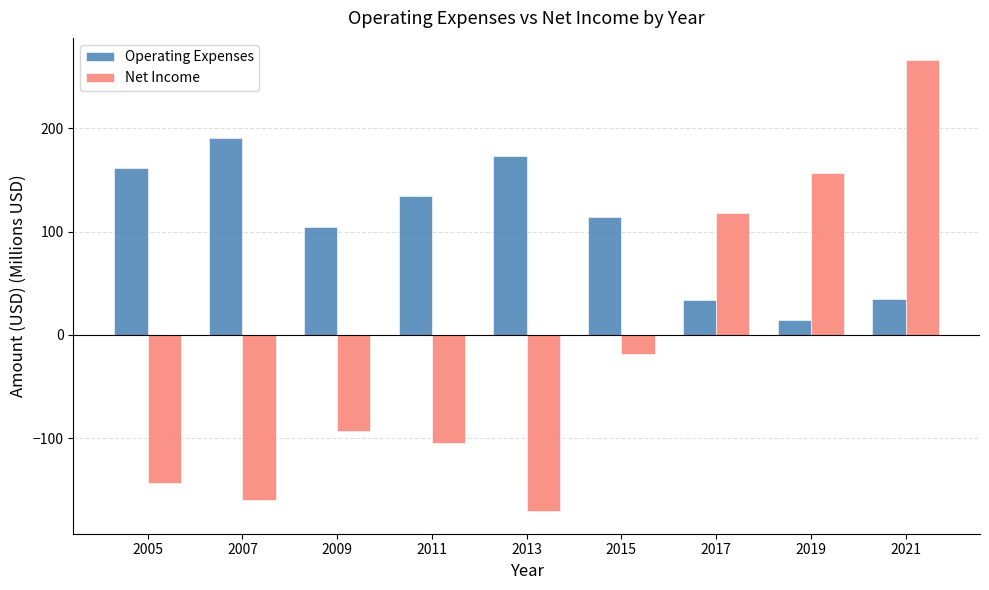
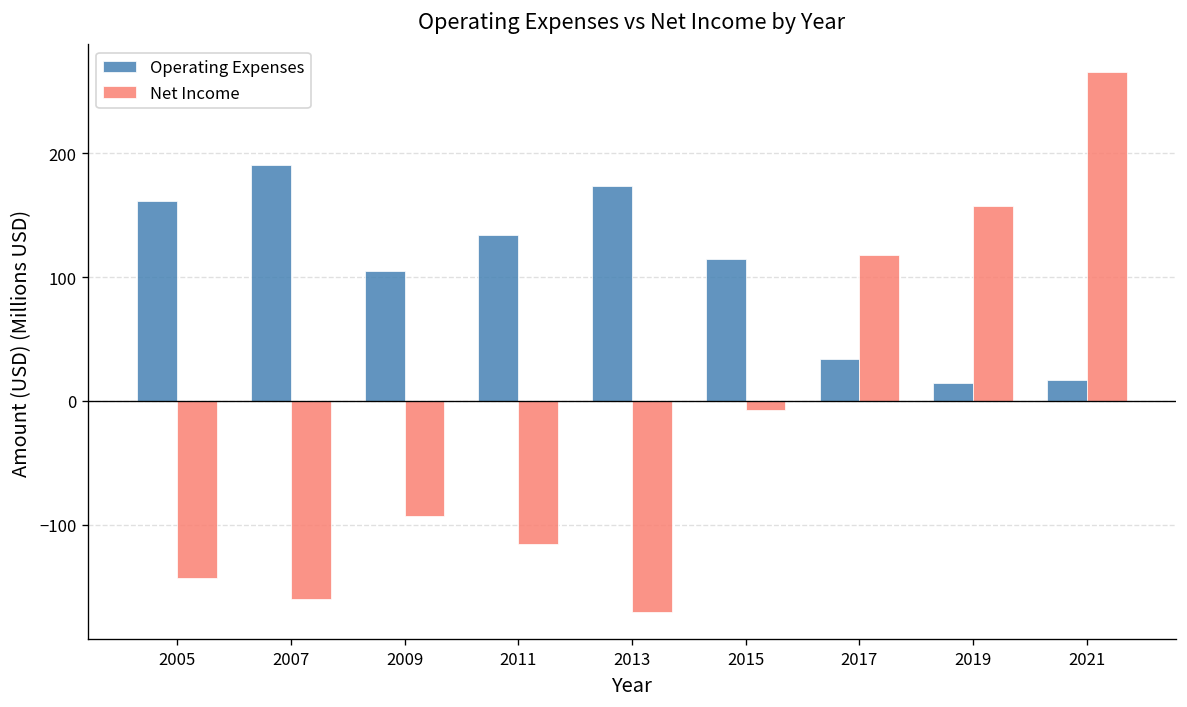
Net Income, 2011: -105 -> -115
Net Income, 2015: -19 -> -8
Operating Expenses, 2021: 35 -> 17
